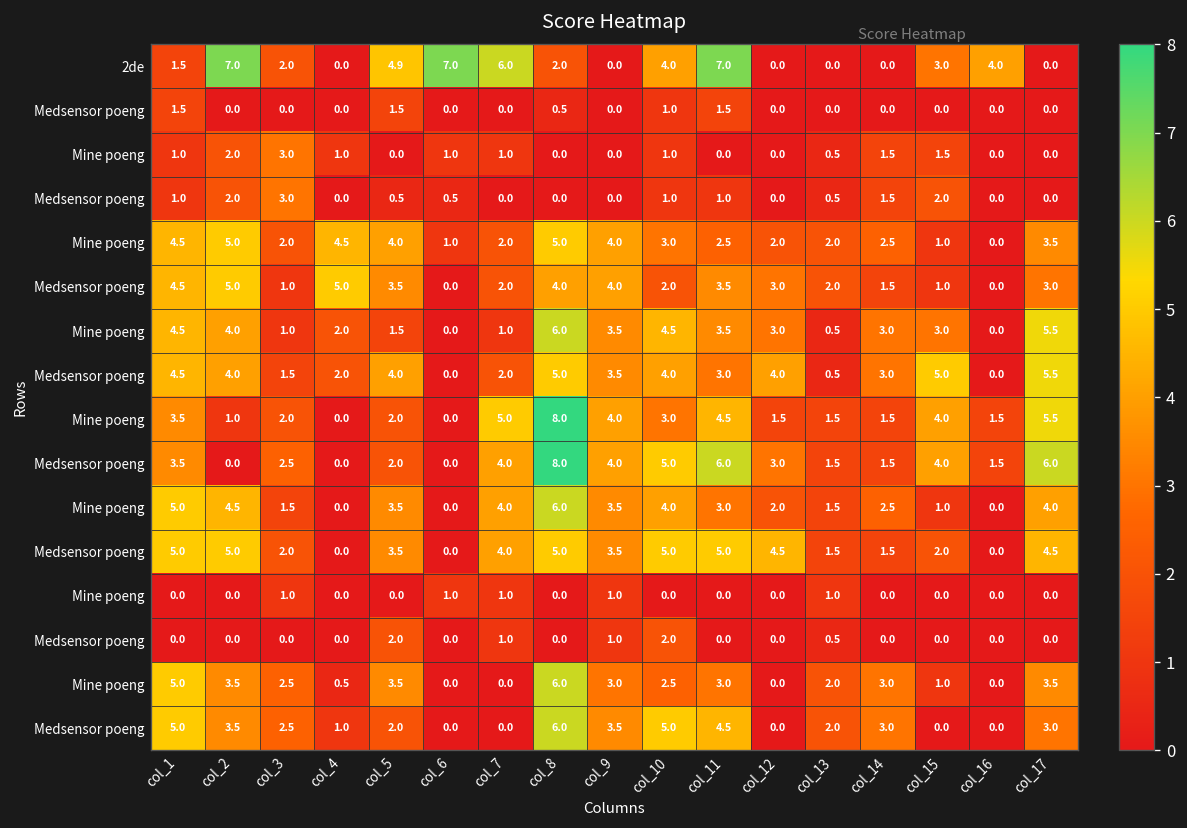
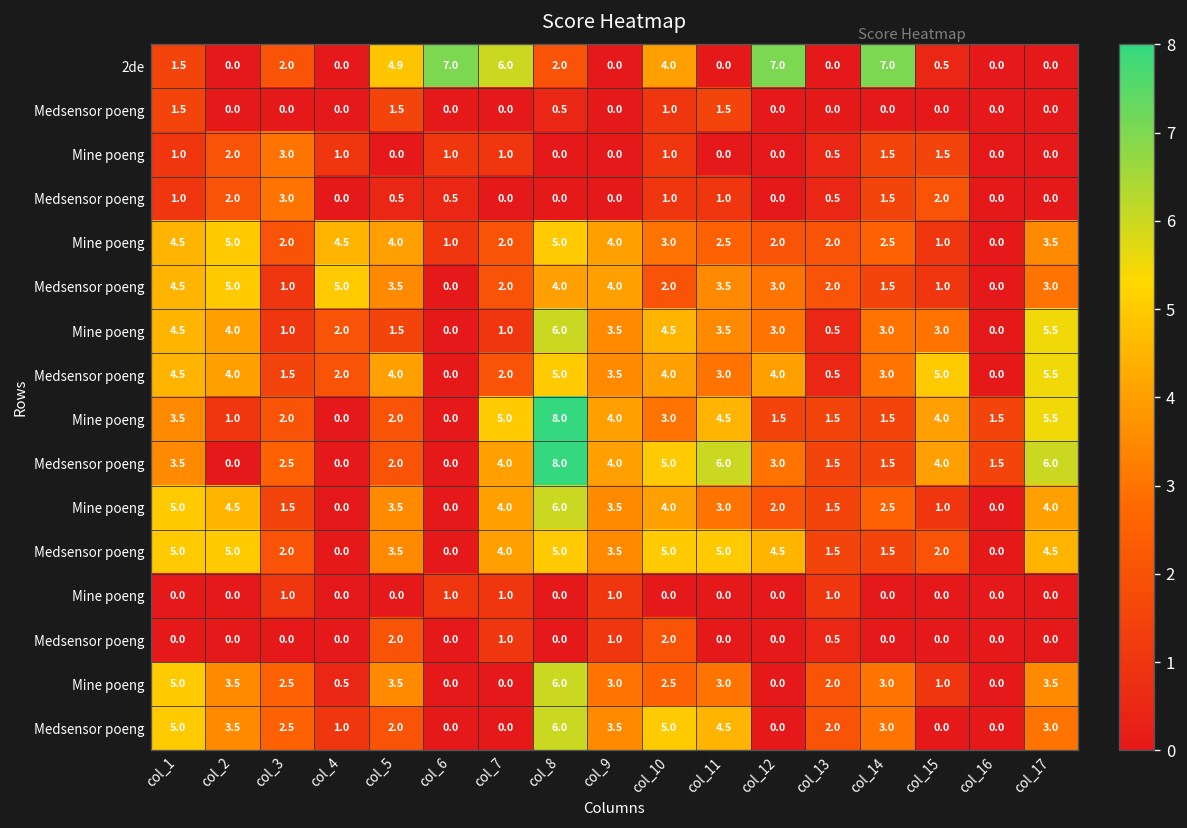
2de, col_2: 7.0 -> 0.0
2de, col_11: 7.0 -> 0.0
2de, col_12: 0.0 -> 7.0
2de, col_14: 0.0 -> 7.0
2de, col_15: 3.0 -> 0.5
2de, col_16: 4.0 -> 0.0
